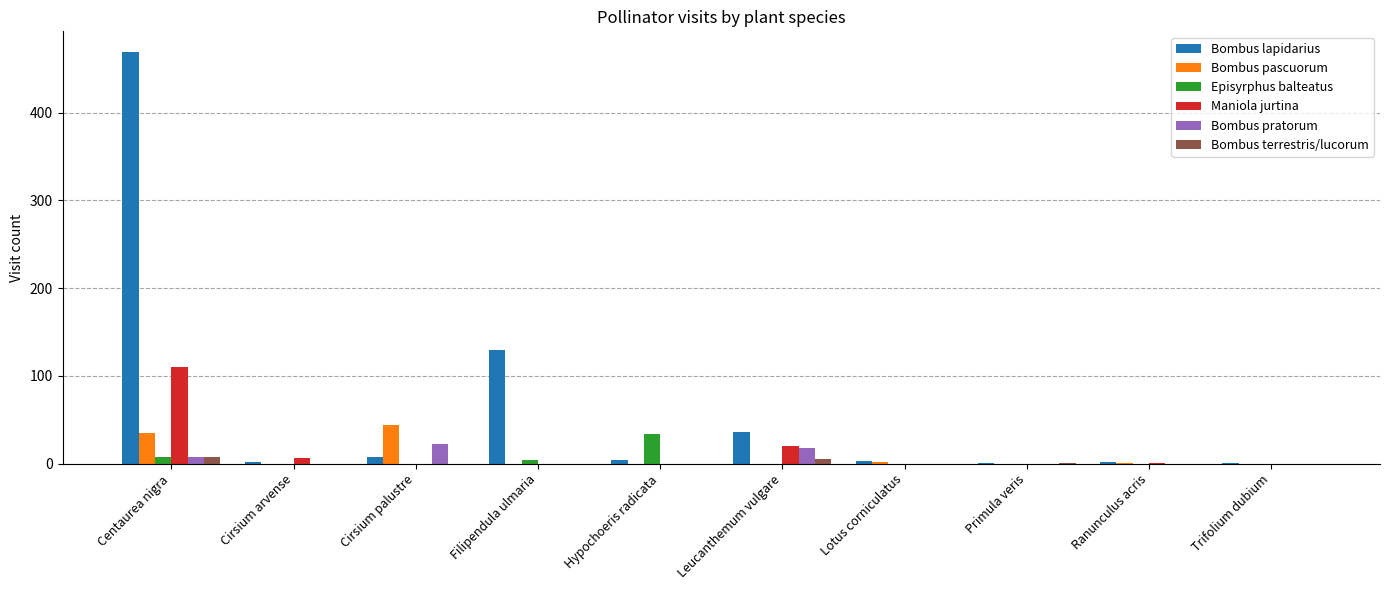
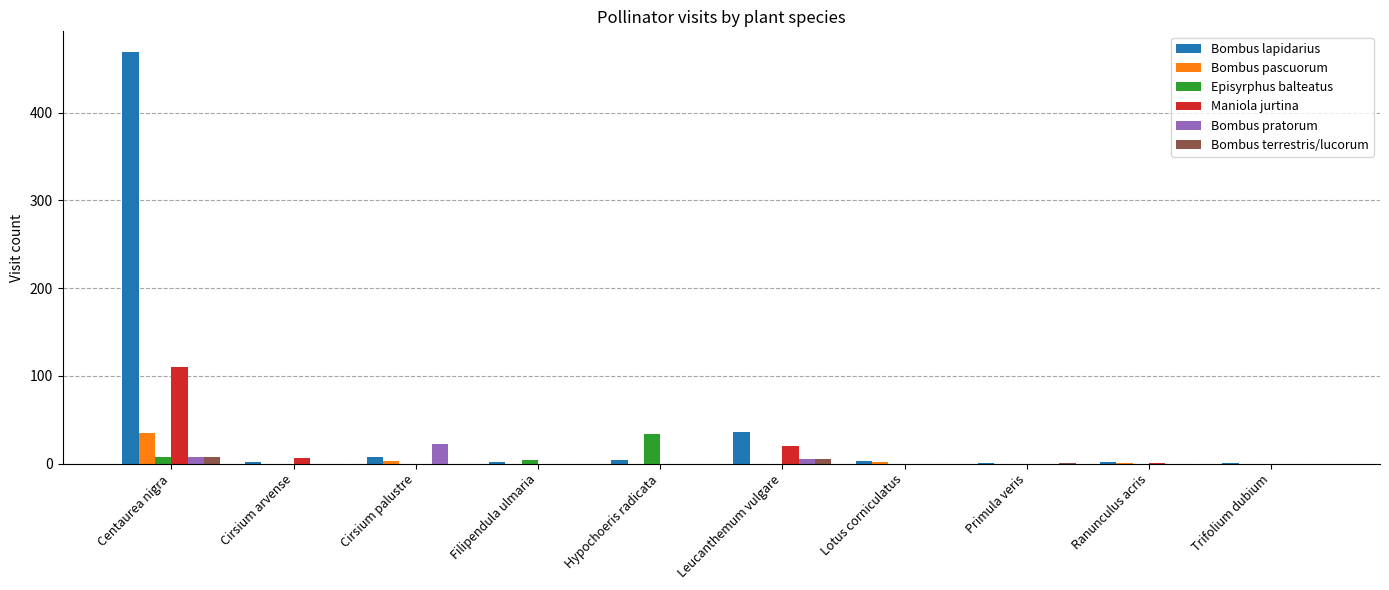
Bombus pascuorum, Cirsium palustre: 40 -> 0
Bombus lapidarius, Filipendula ulmaria: 130 -> 0
Bombus pratorum, Leucanthemum vulgare: 20 -> 10
